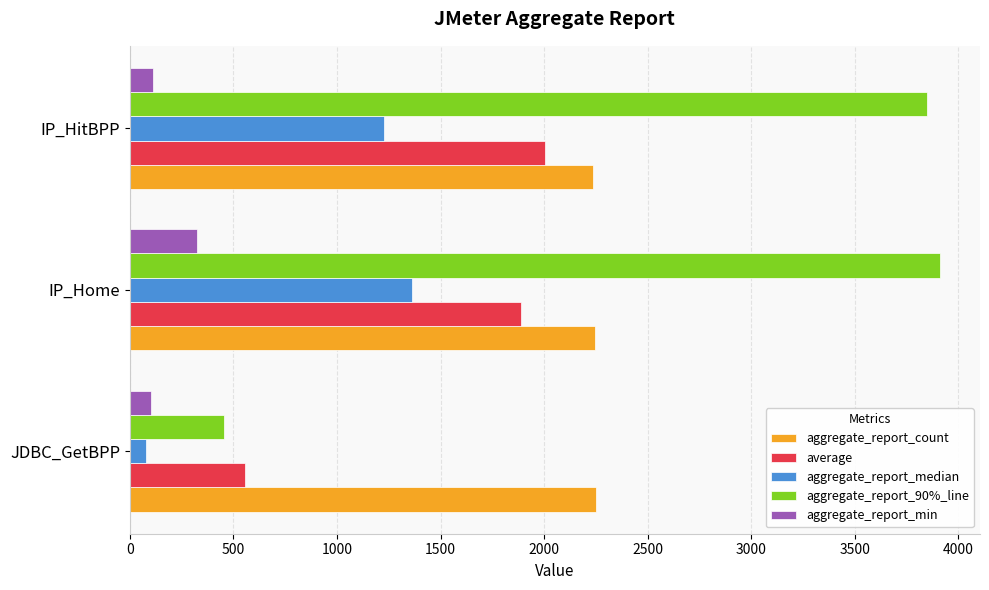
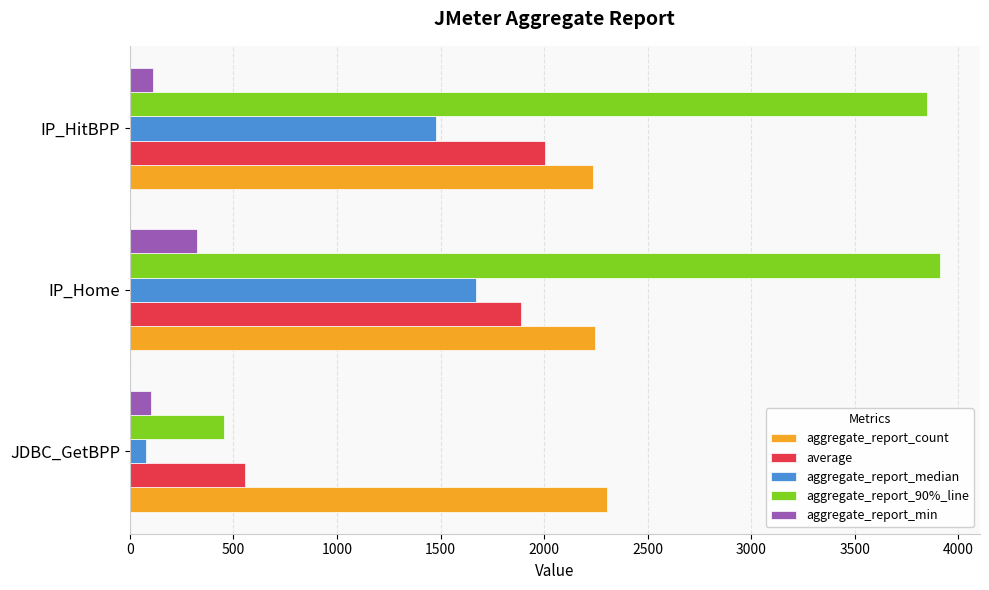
aggregate_report_median, IP_HitBPP: 1230 -> 1480
aggregate_report_median, IP_Home: 1360 -> 1670
aggregate_report_count, JDBC_GetBPP: 2250 -> 2300
